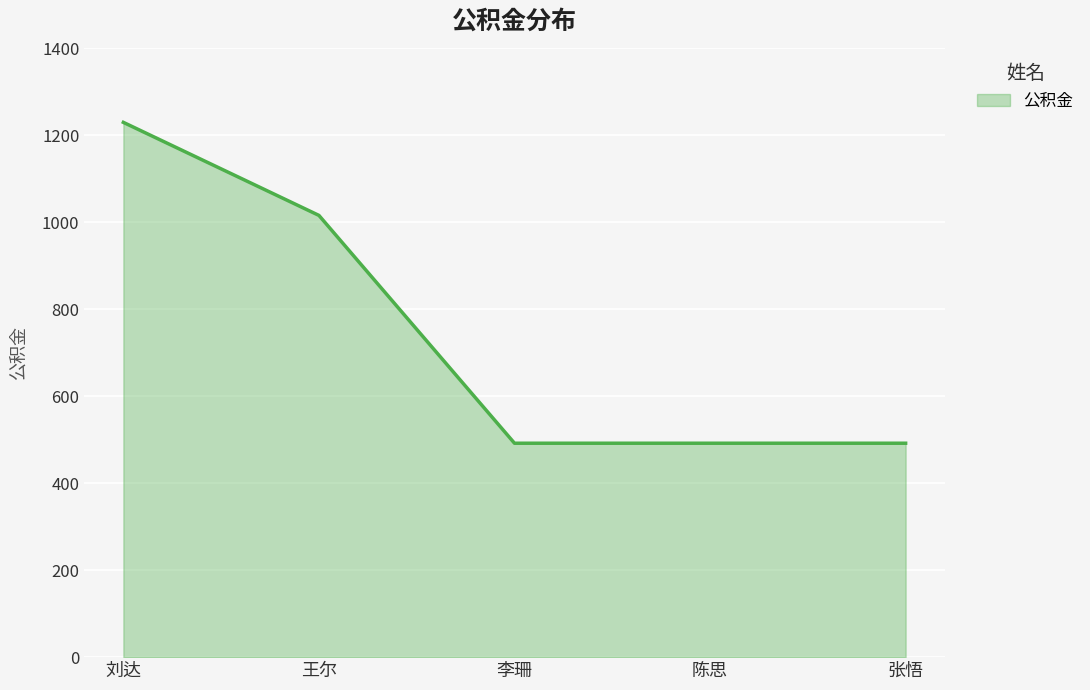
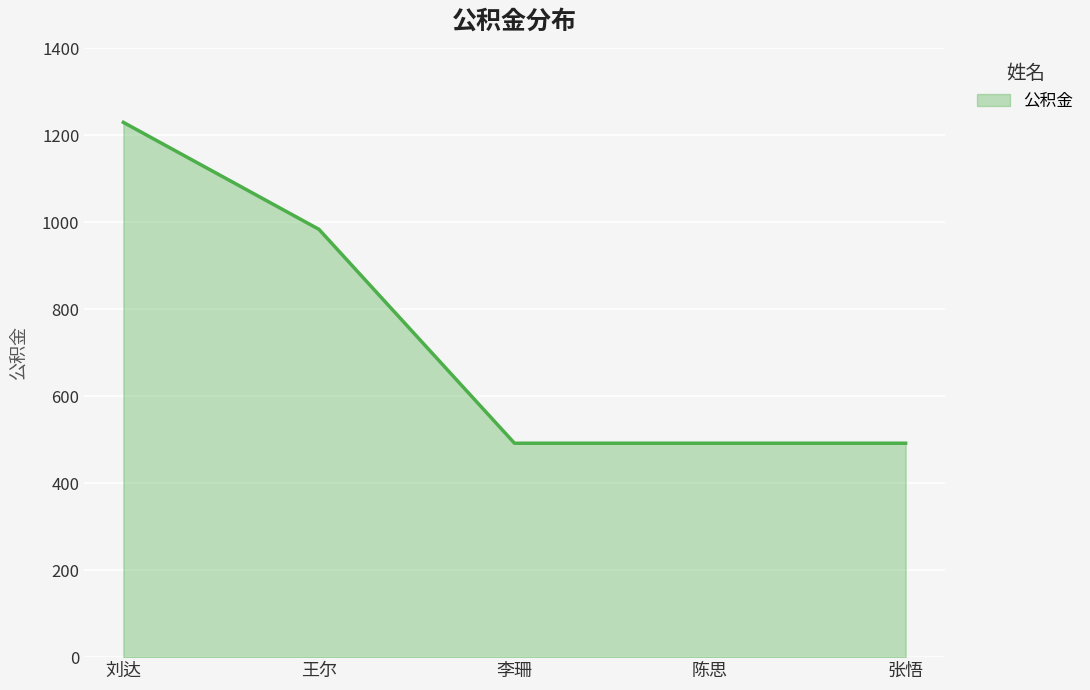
王尔: 1020 -> 980
